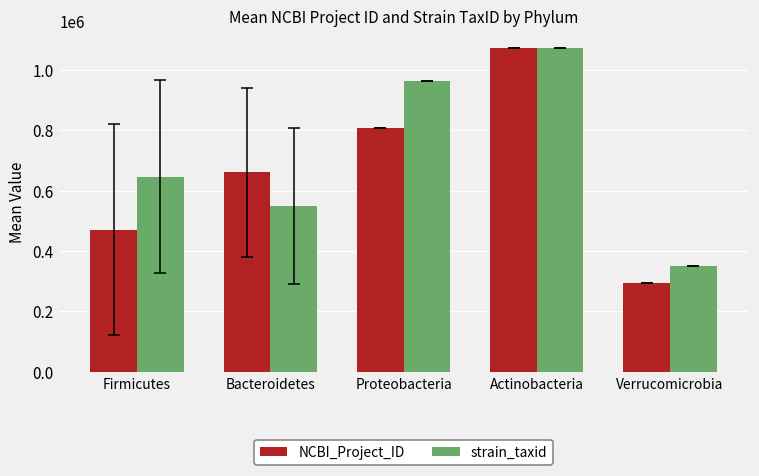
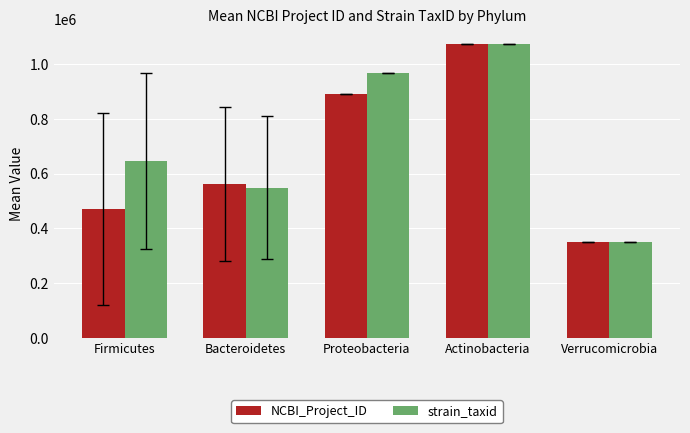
NCBI_Project_ID, Bacteroidetes: 660000 -> 560000
NCBI_Project_ID, Proteobacteria: 810000 -> 890000
NCBI_Project_ID, Verrucomicrobia: 290000 -> 350000
